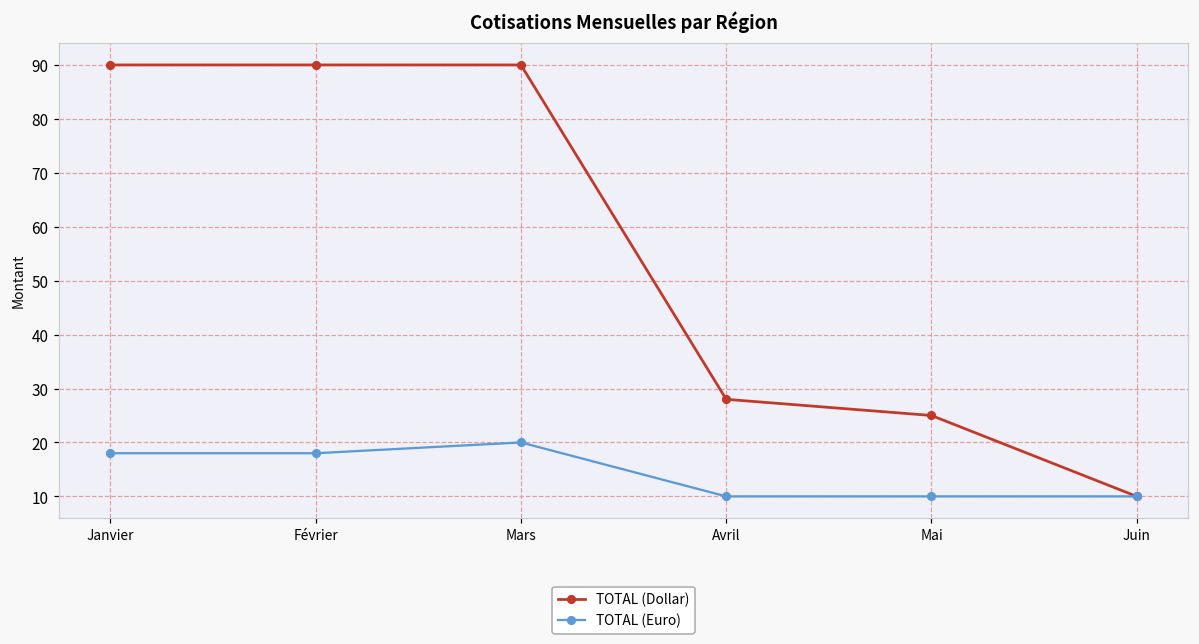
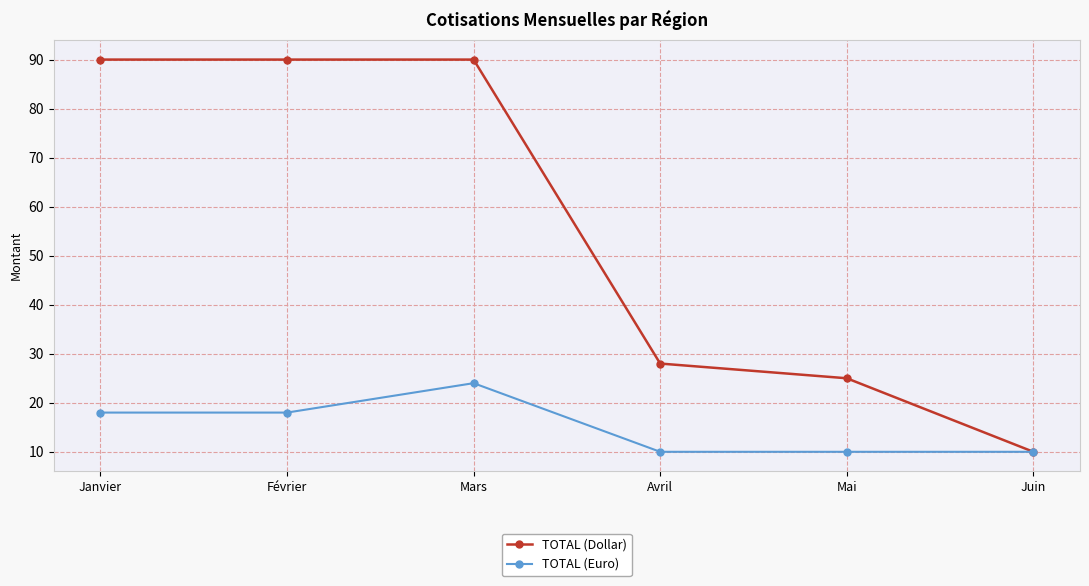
TOTAL (Euro), Mars: 20 -> 24
